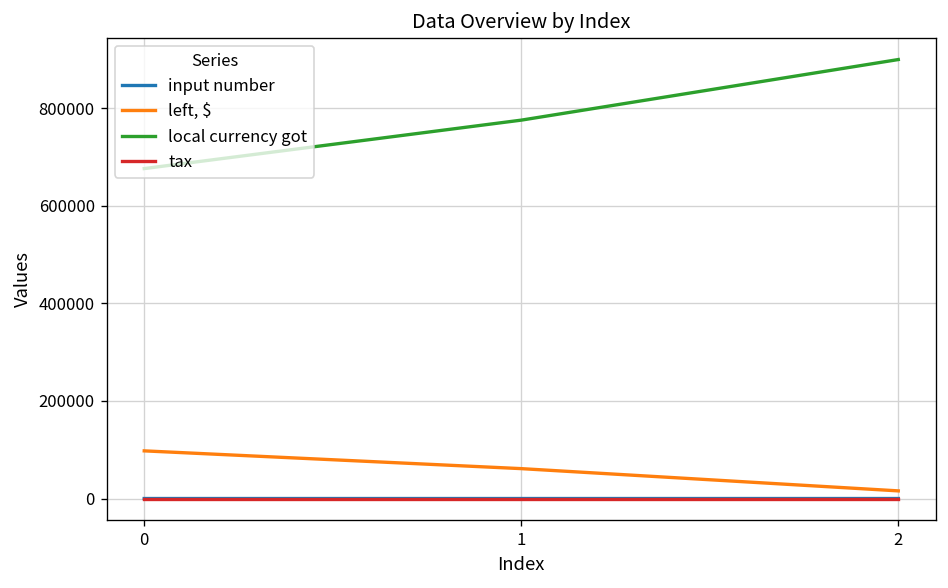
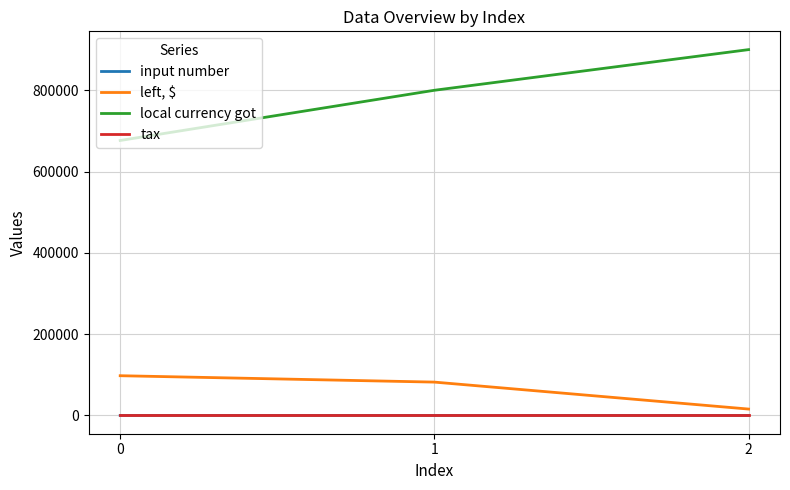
left, $, 1: 60000 -> 80000
local currency got, 1: 780000 -> 800000
